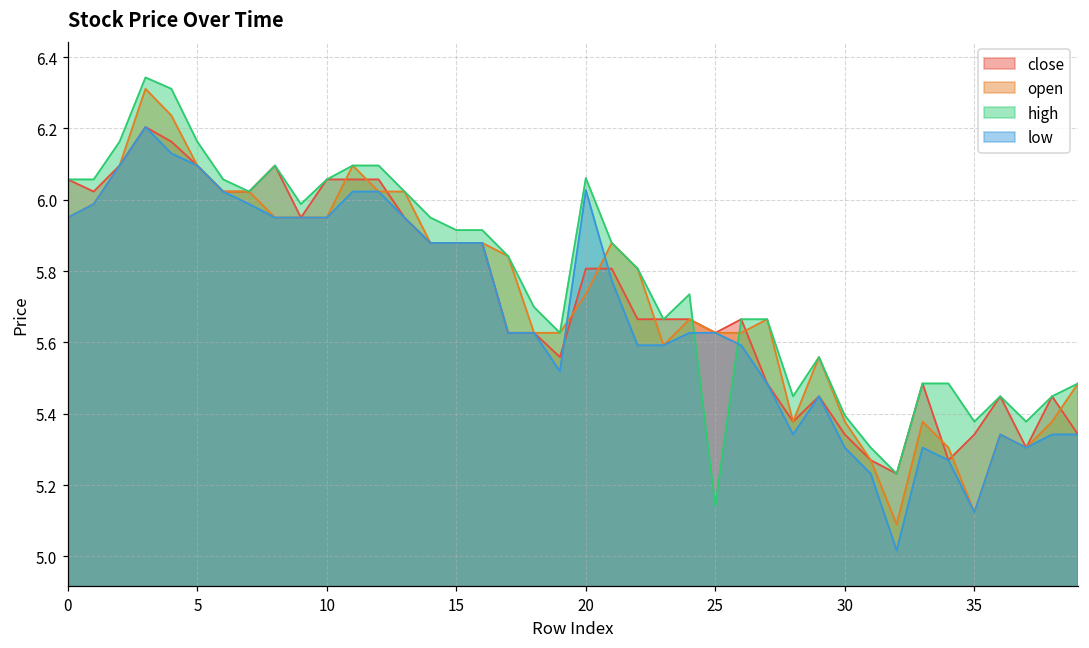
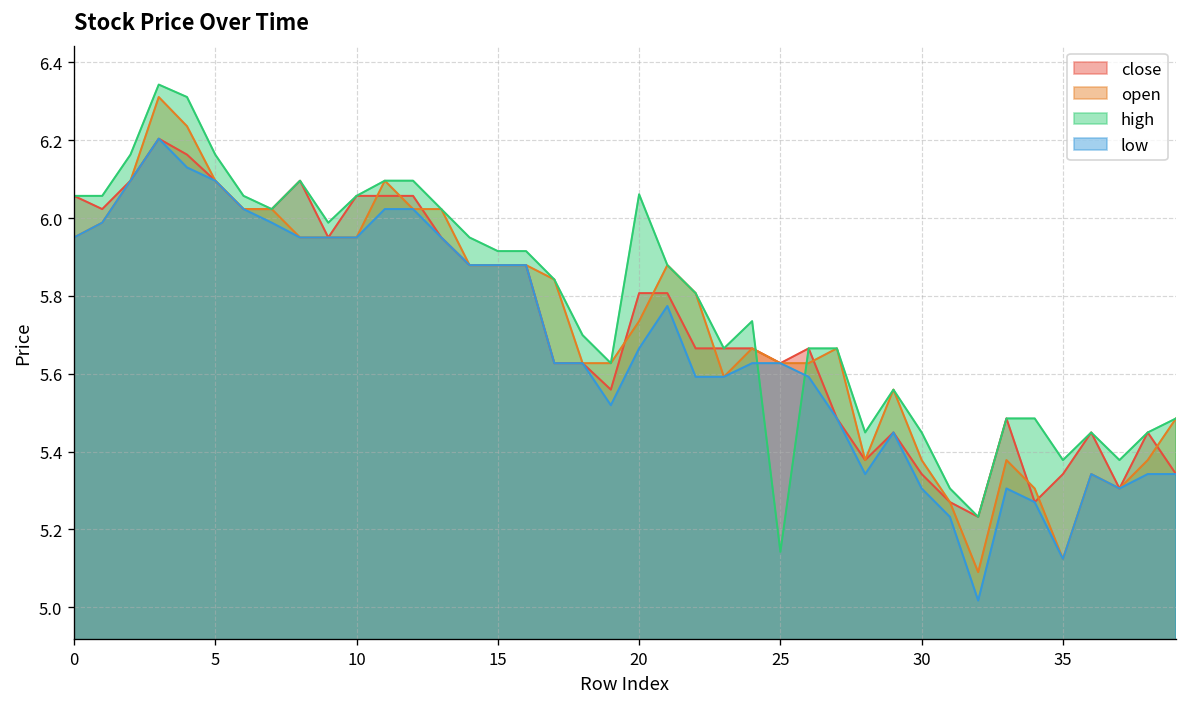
low, 20: 6.03 -> 5.67
high, 30: 5.40 -> 5.45
